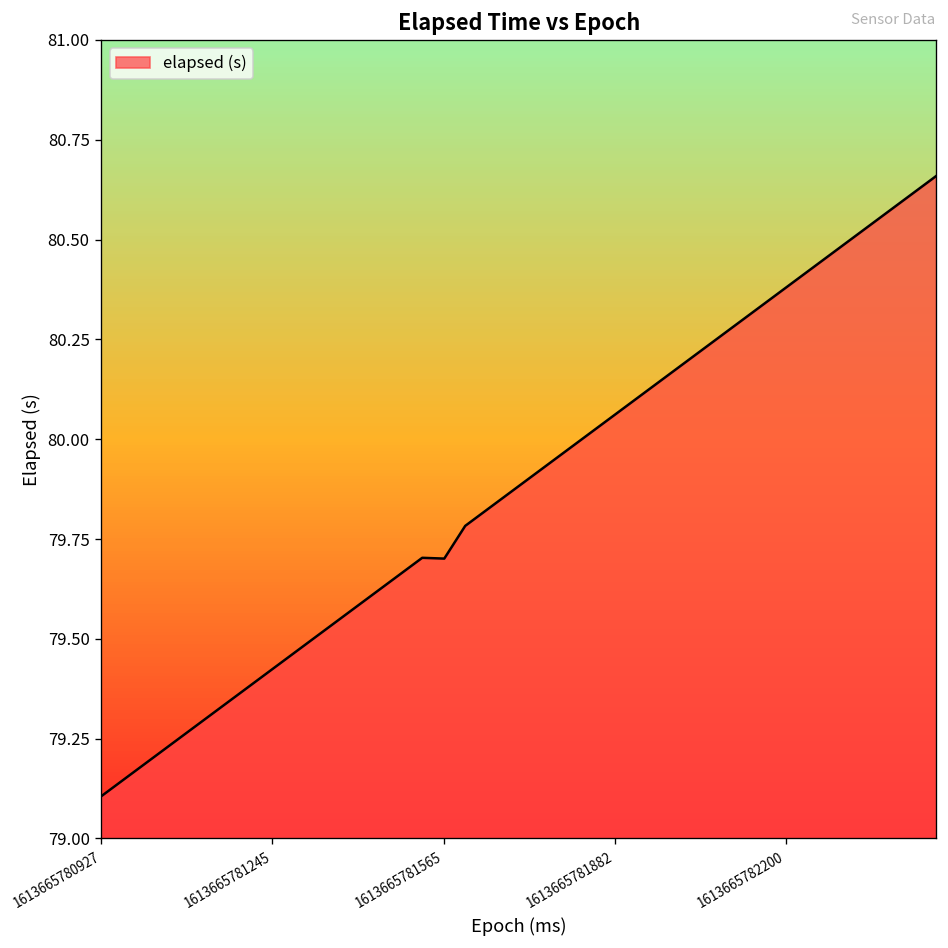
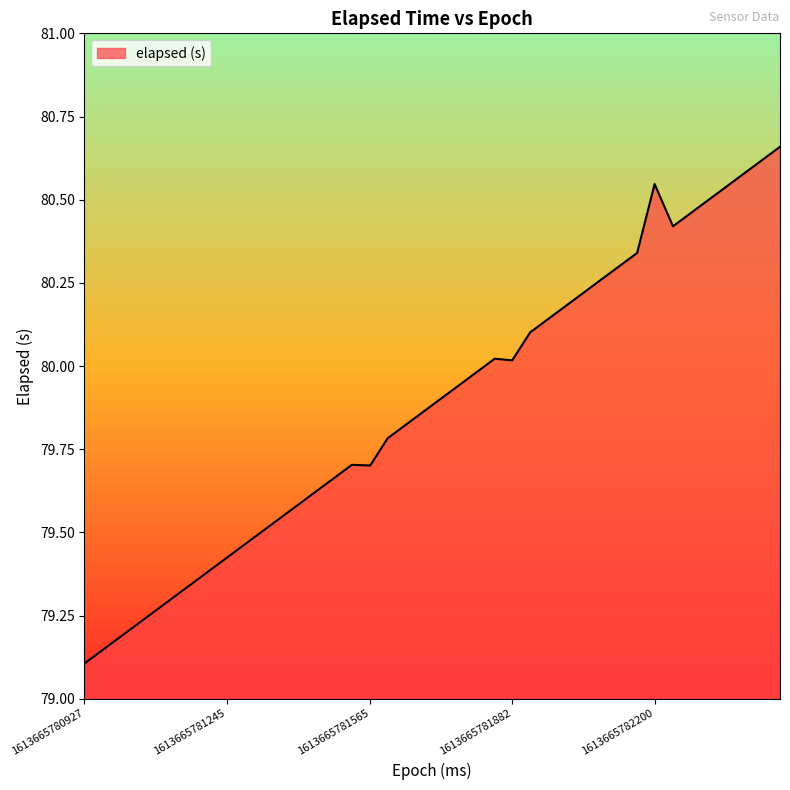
1613665781882: 80.06 -> 80.02
1613665782200: 80.38 -> 80.55
